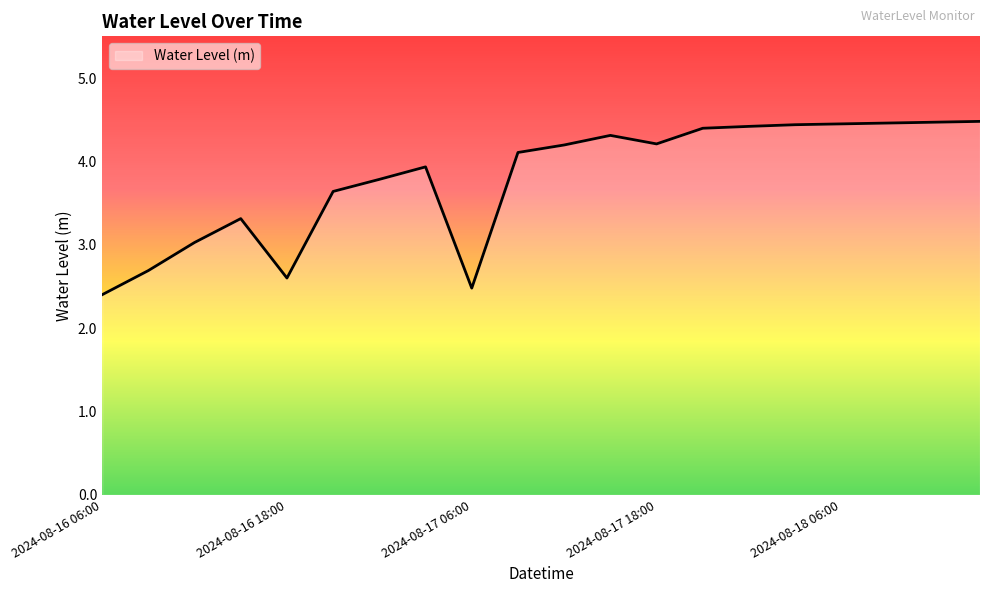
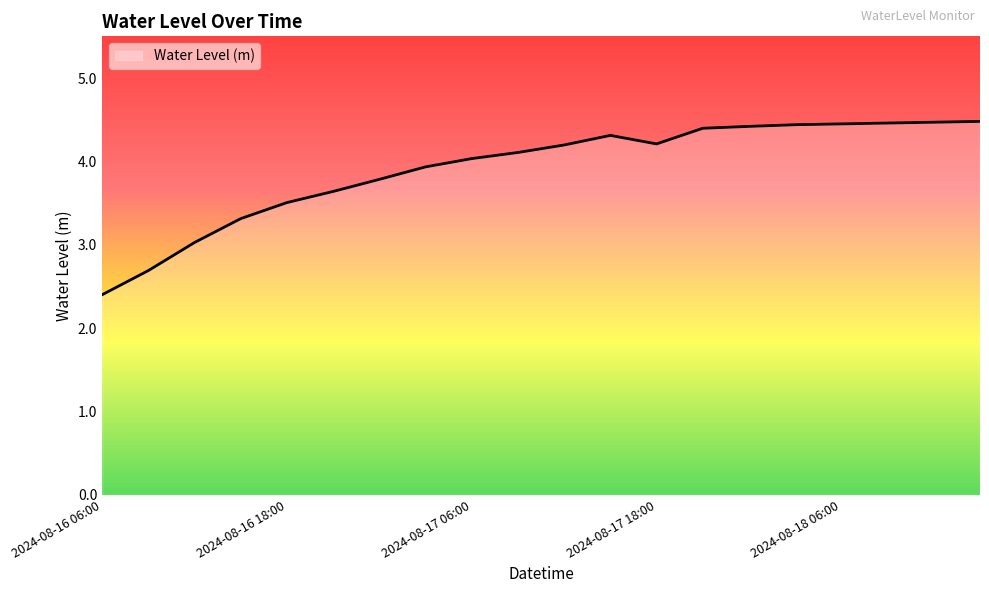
2024-08-16 18:00: 2.6 -> 3.5
2024-08-17 06:00: 2.5 -> 4.0
